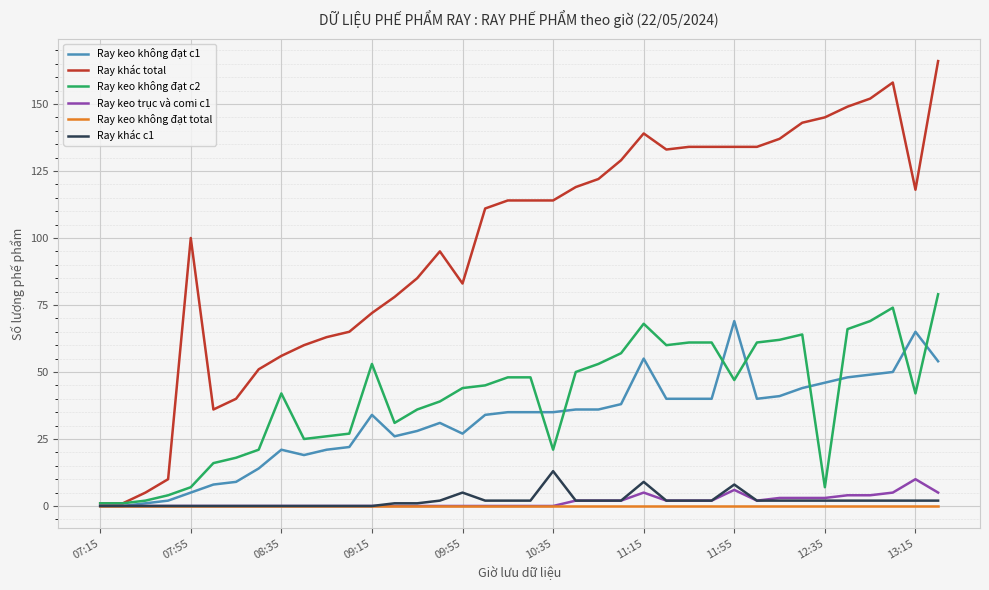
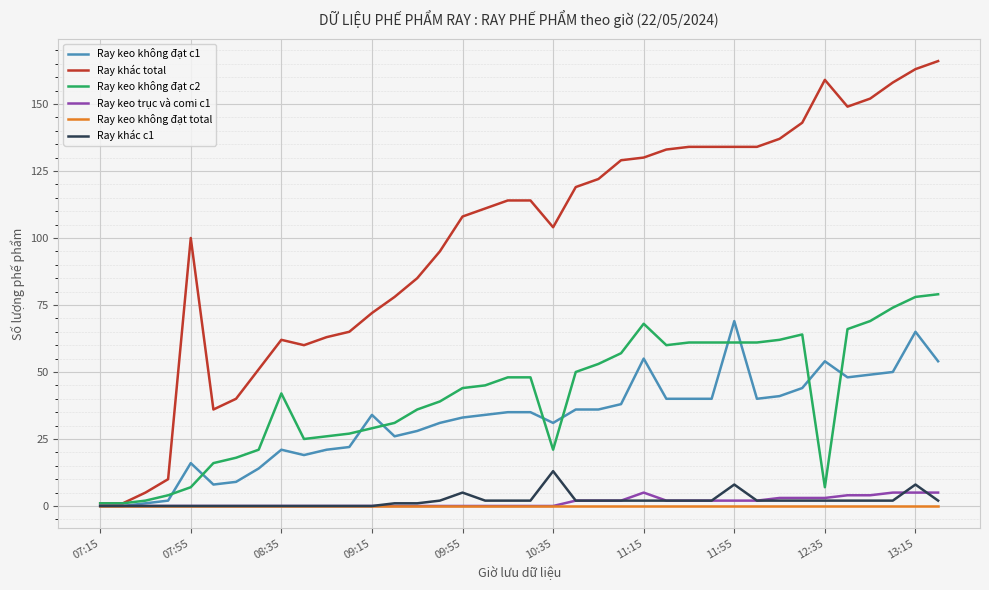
Ray keo không đạt c1, 07:55: 5 -> 16
Ray khác total, 08:35: 56 -> 62
Ray keo không đạt c2, 09:15: 53 -> 29
Ray keo không đạt c1, 09:55: 27 -> 33
Ray khác total, 09:55: 83 -> 108
Ray keo không đạt c1, 10:35: 35 -> 31
Ray khác total, 10:35: 114 -> 104
Ray khác total, 11:15: 139 -> 130
Ray khác c1, 11:15: 9 -> 2
Ray keo không đạt c2, 11:55: 47 -> 61
Ray keo trục và comi c1, 11:55: 6 -> 2
Ray keo không đạt c1, 12:35: 46 -> 54
Ray khác total, 12:35: 145 -> 159
Ray khác total, 13:15: 118 -> 163
Ray keo không đạt c2, 13:15: 42 -> 78
Ray keo trục và comi c1, 13:15: 10 -> 5
Ray khác c1, 13:15: 2 -> 8
